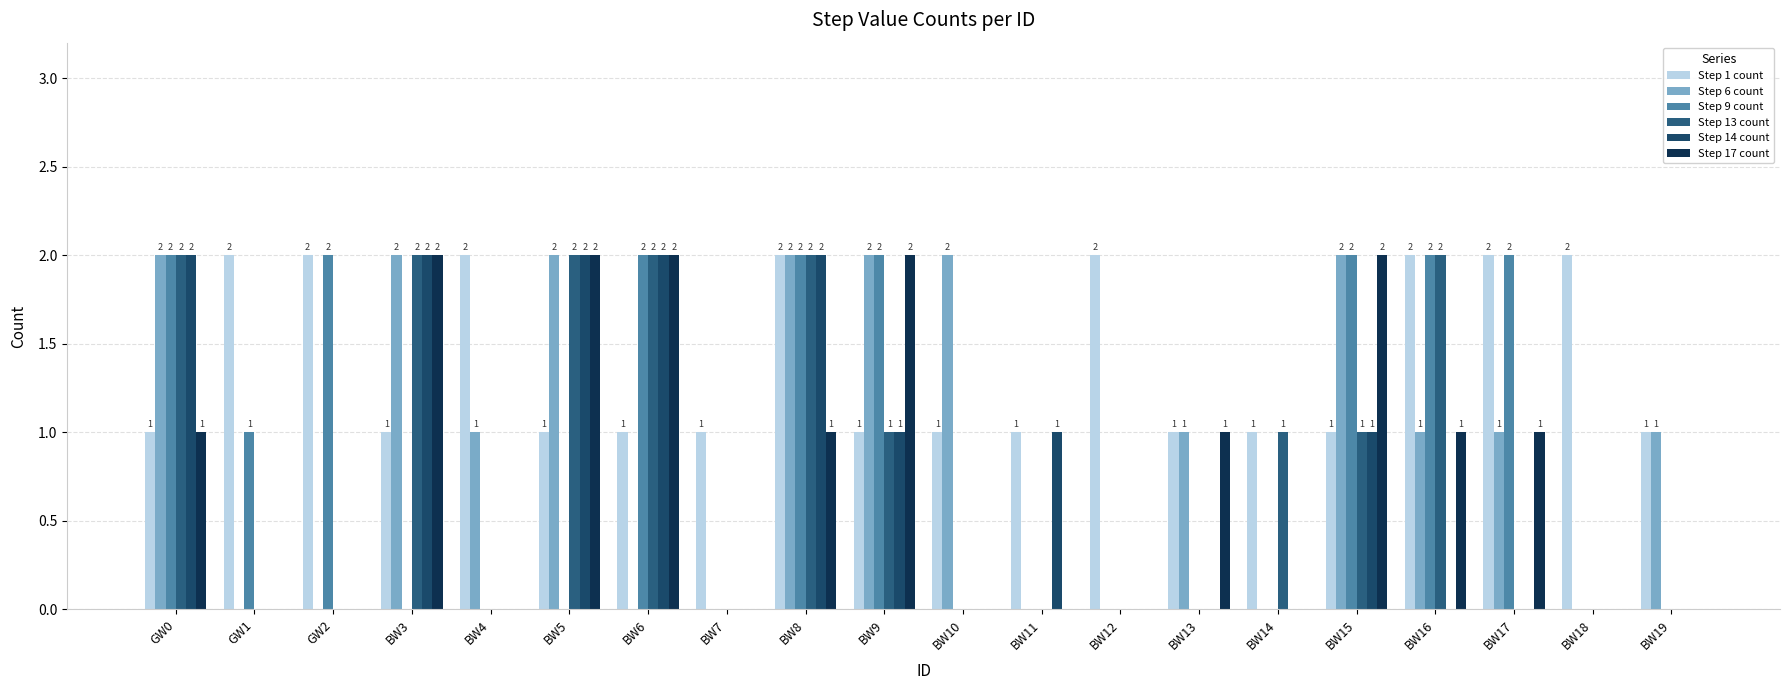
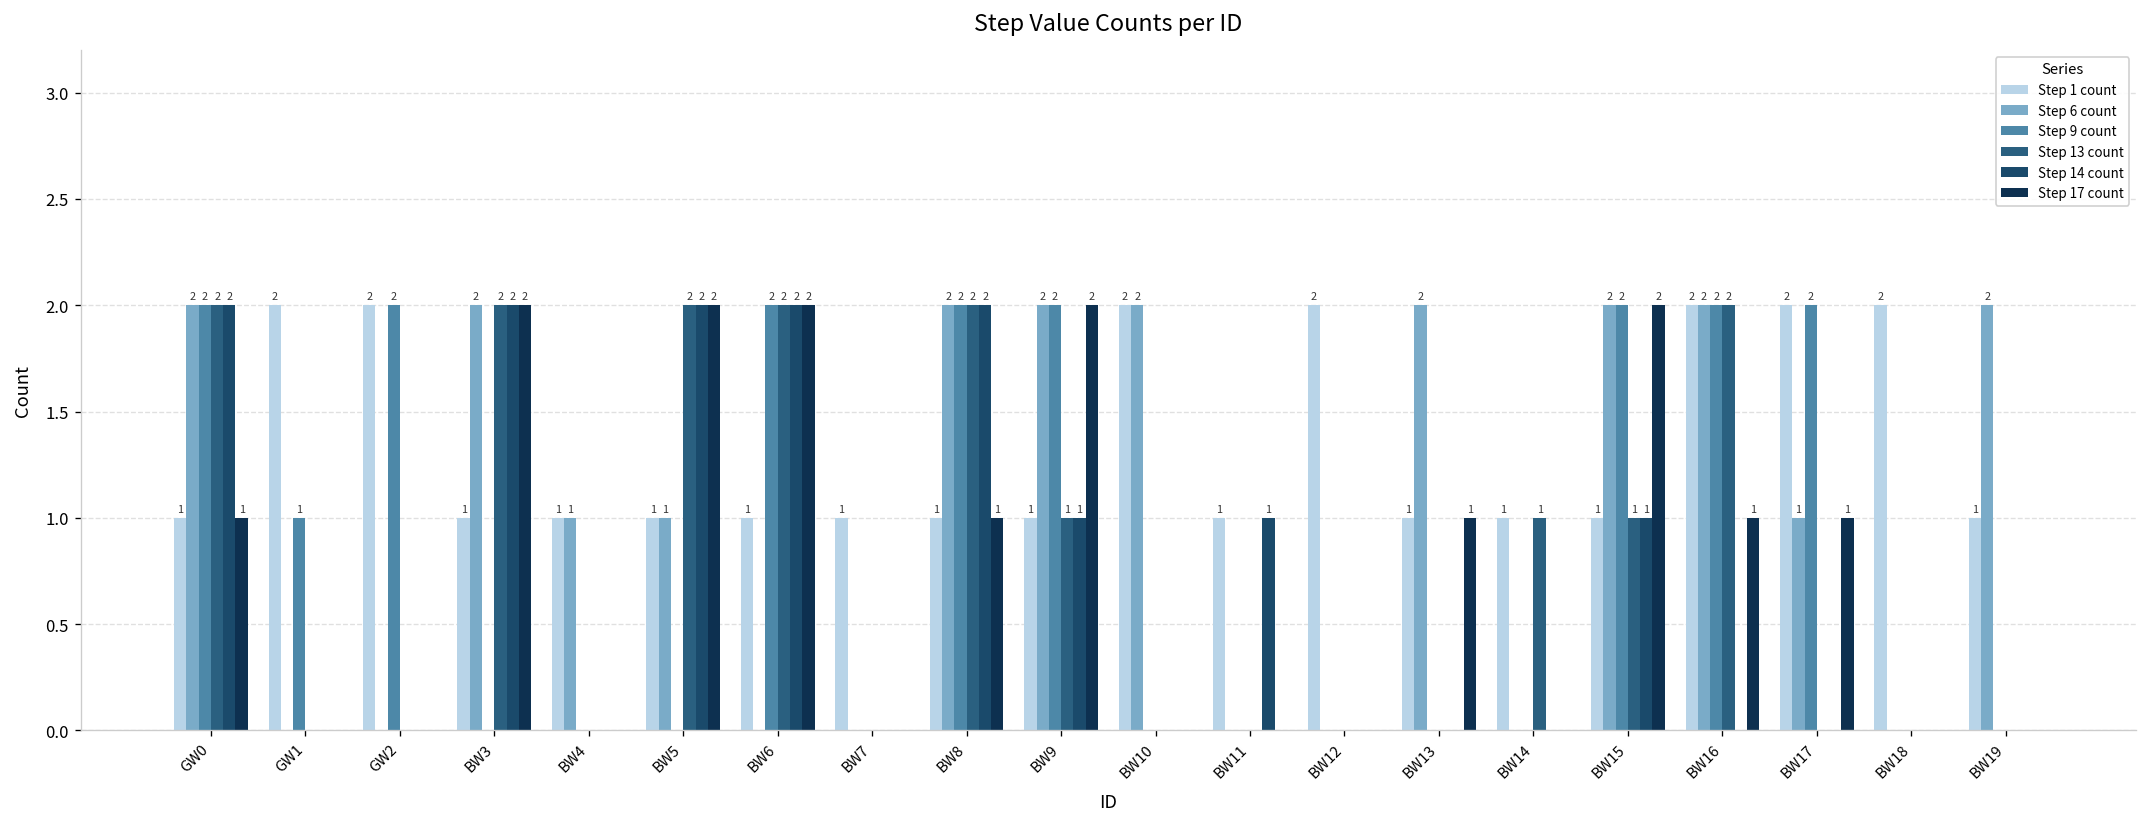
Step 1 count, BW4: 2 -> 1
Step 6 count, BW5: 2 -> 1
Step 1 count, BW8: 2 -> 1
Step 1 count, BW10: 1 -> 2
Step 6 count, BW13: 1 -> 2
Step 6 count, BW16: 1 -> 2
Step 6 count, BW19: 1 -> 2
